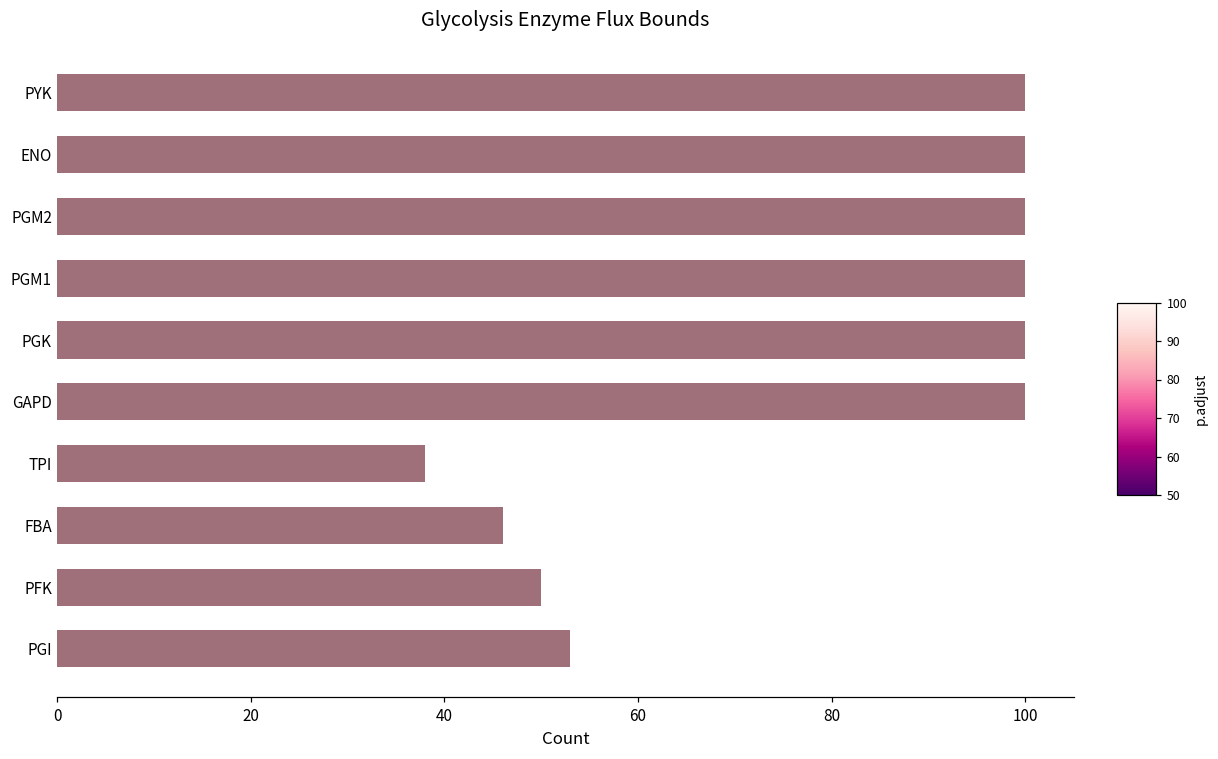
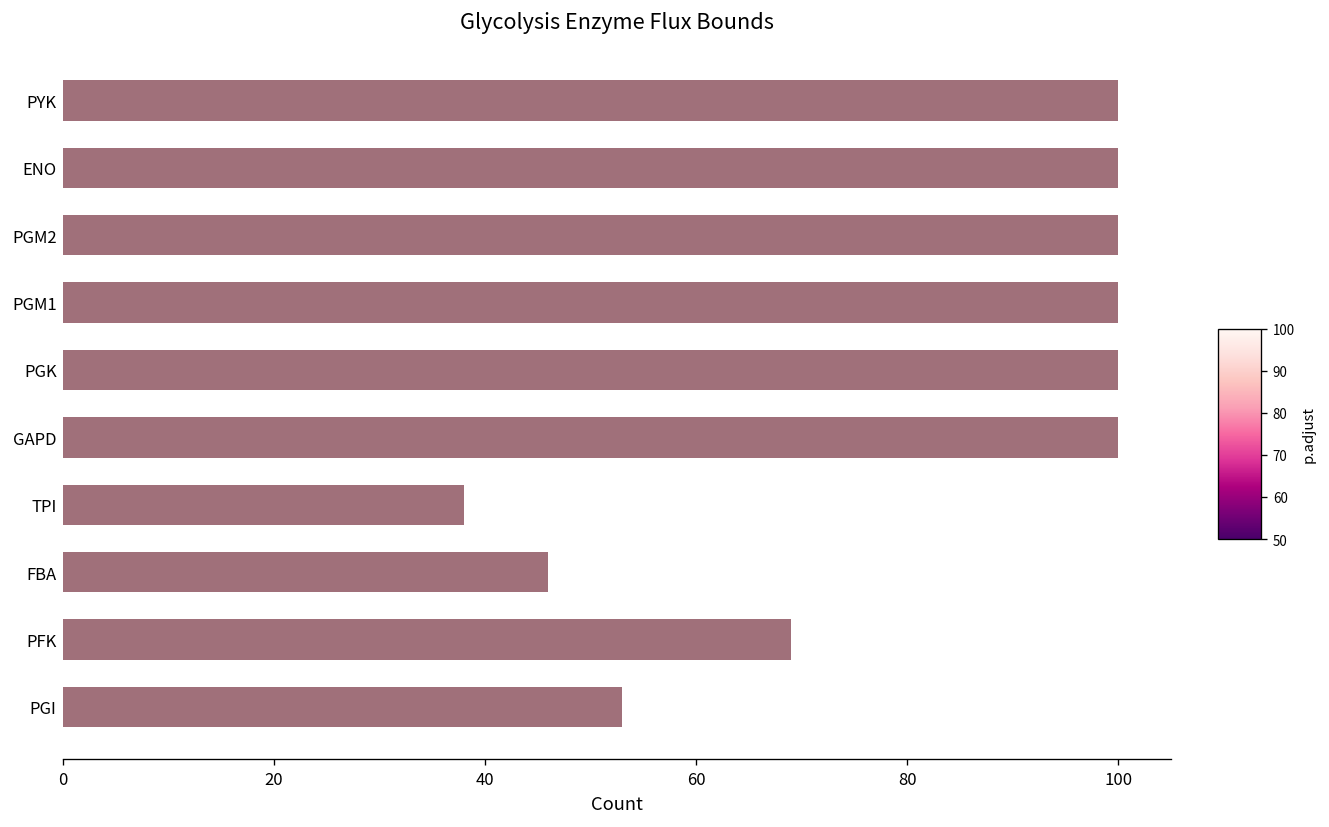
PFK: 50 -> 69
